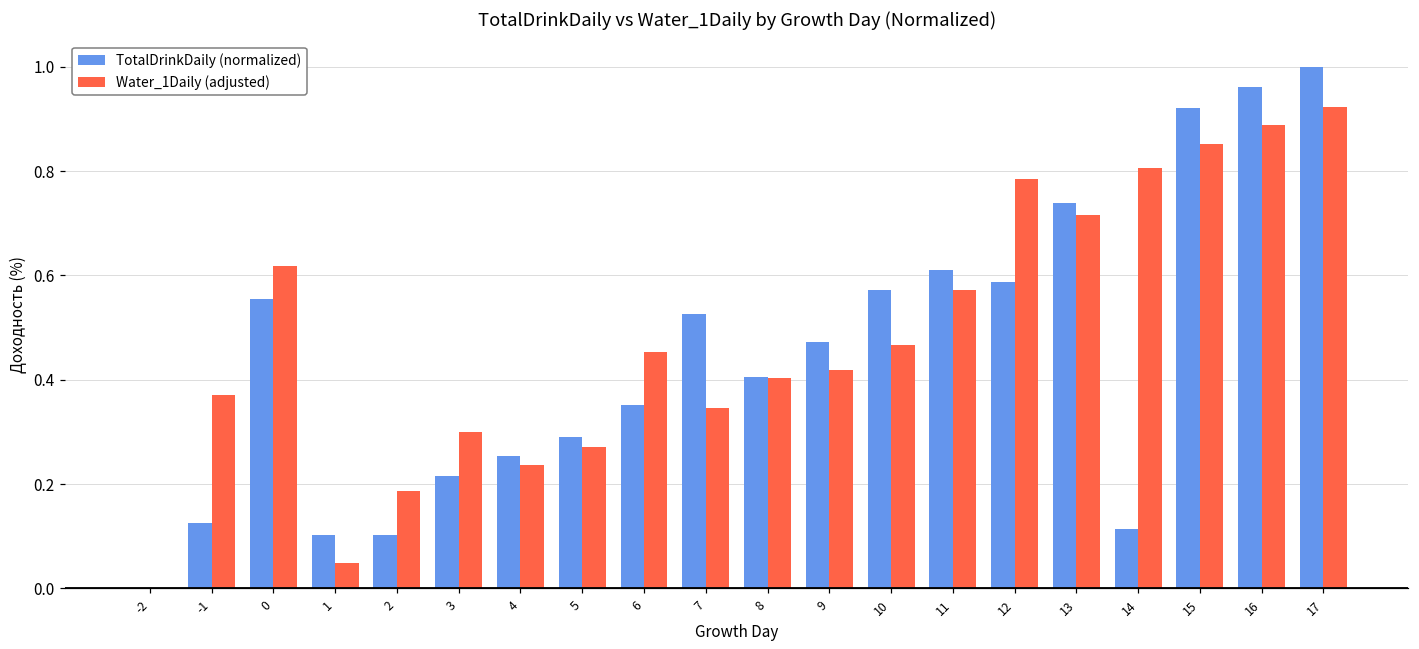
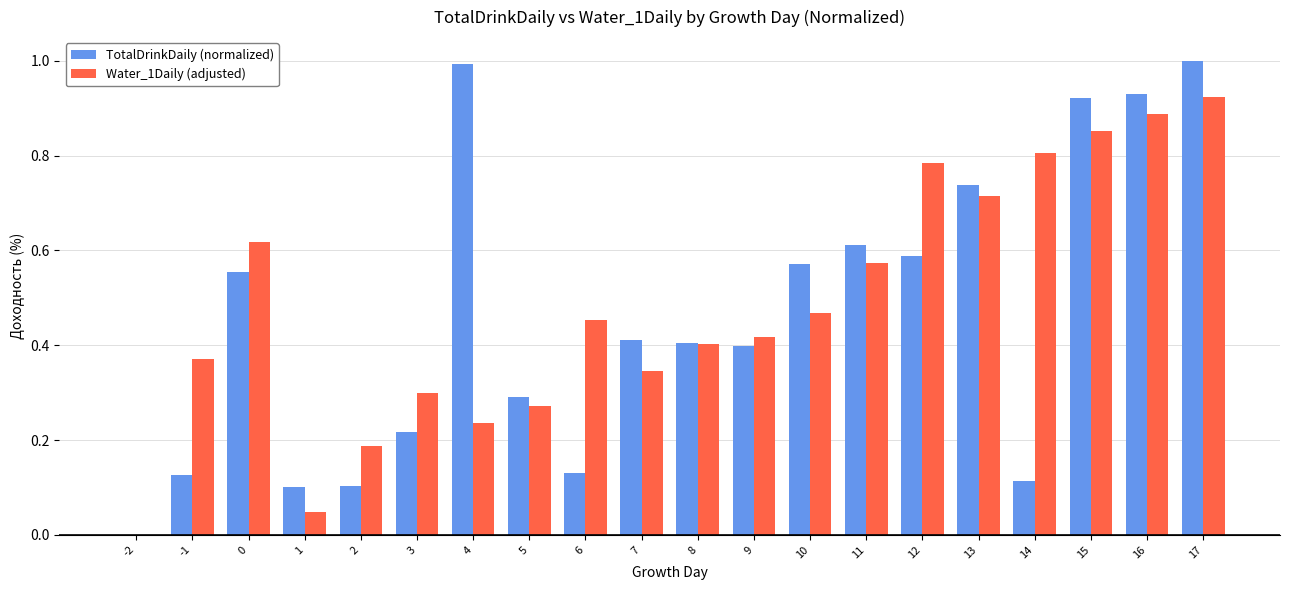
TotalDrinkDaily (normalized), 4: 0.25 -> 0.99
TotalDrinkDaily (normalized), 6: 0.35 -> 0.13
TotalDrinkDaily (normalized), 7: 0.53 -> 0.41
TotalDrinkDaily (normalized), 9: 0.47 -> 0.40
TotalDrinkDaily (normalized), 16: 0.96 -> 0.93
